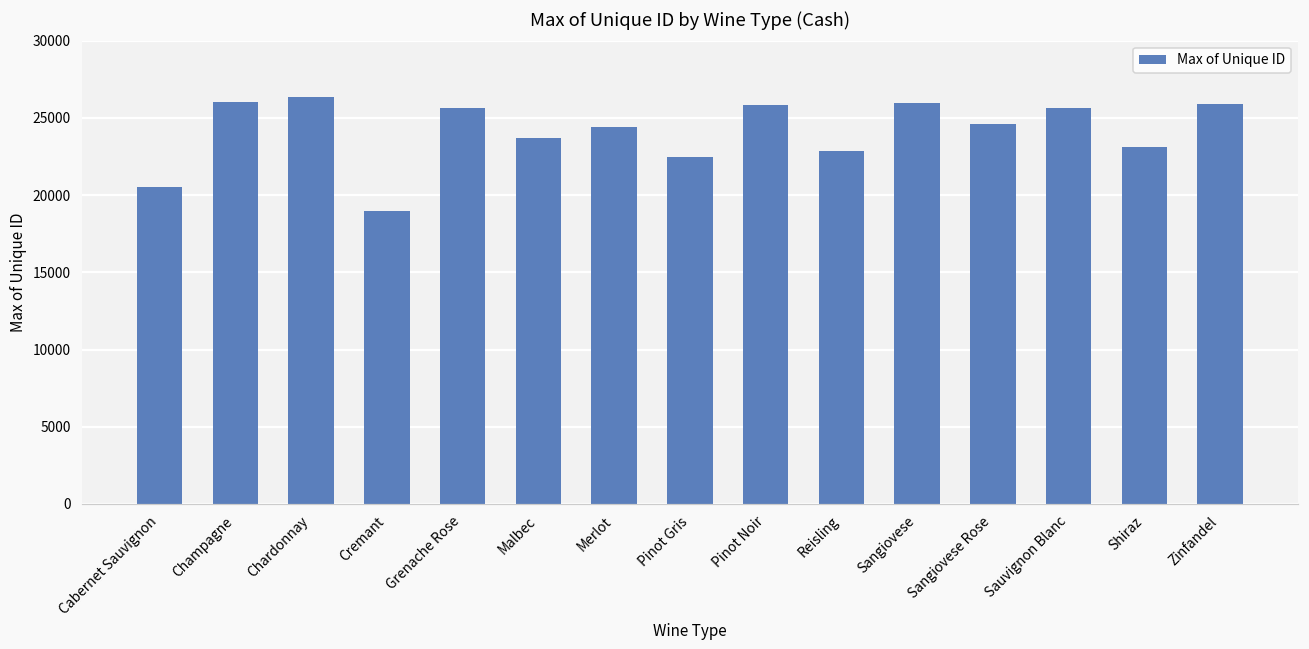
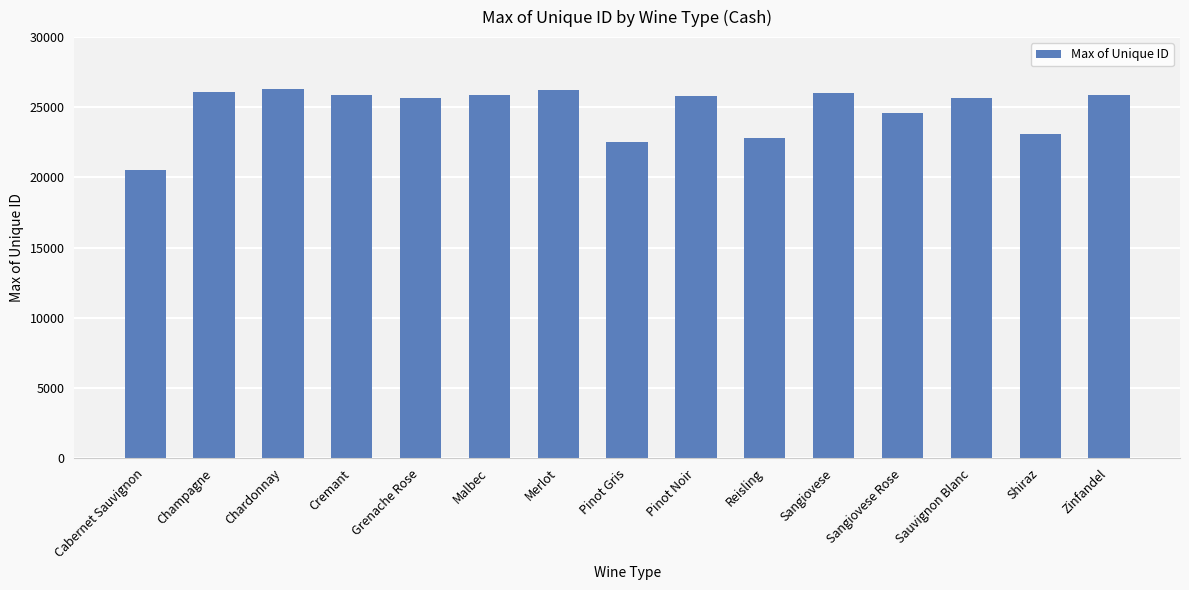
Cremant: 19000 -> 25900
Malbec: 23700 -> 25800
Merlot: 24400 -> 26200
